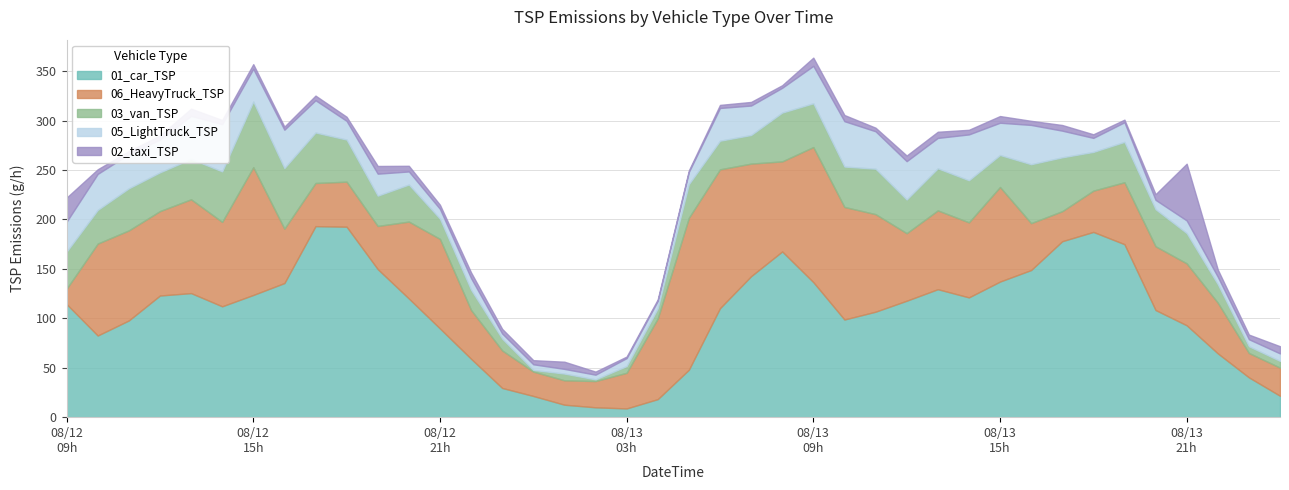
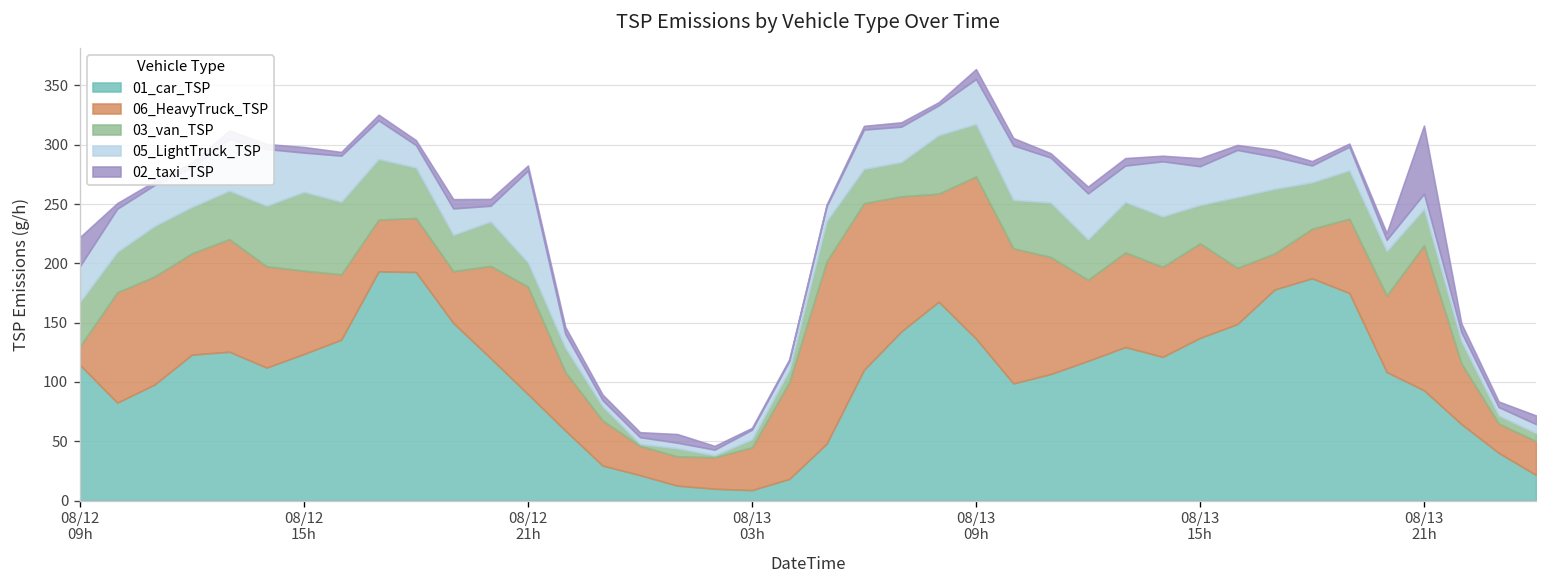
06_HeavyTruck_TSP, 08/12 15h: 130 -> 70
05_LightTruck_TSP, 08/12 21h: 10 -> 80
06_HeavyTruck_TSP, 08/13 15h: 100 -> 80
06_HeavyTruck_TSP, 08/13 21h: 60 -> 120
